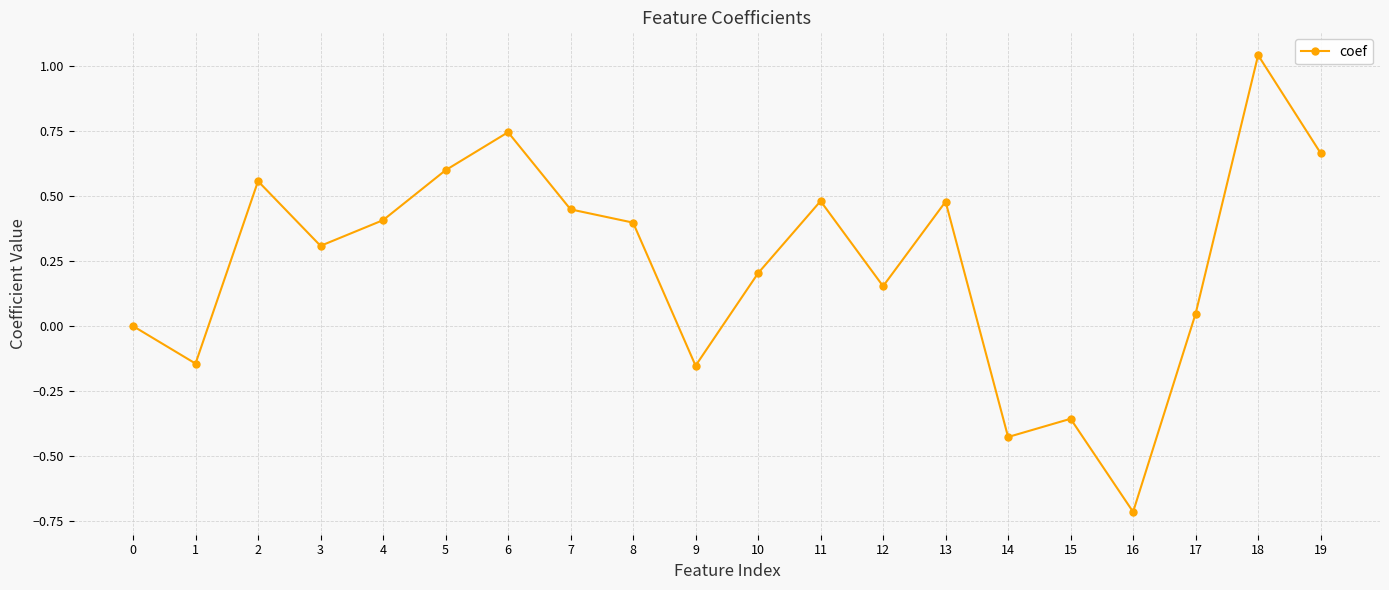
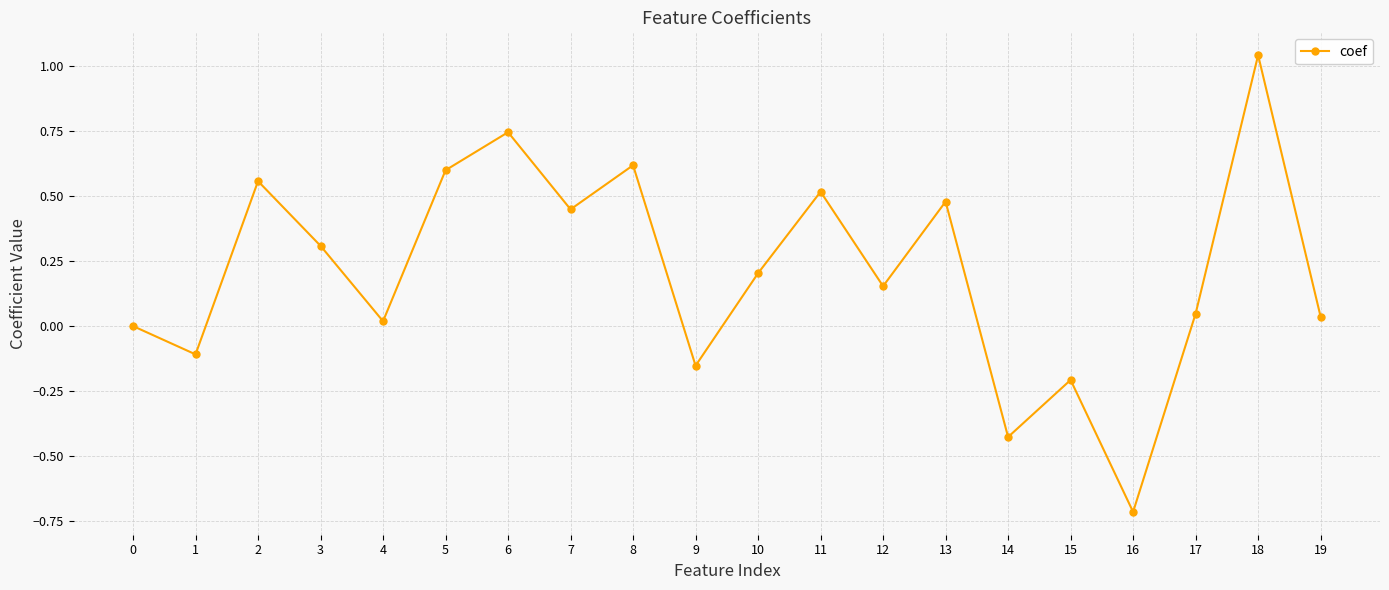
1: -0.14 -> -0.11
4: 0.41 -> 0.02
8: 0.40 -> 0.62
11: 0.48 -> 0.52
15: -0.36 -> -0.21
19: 0.67 -> 0.04
